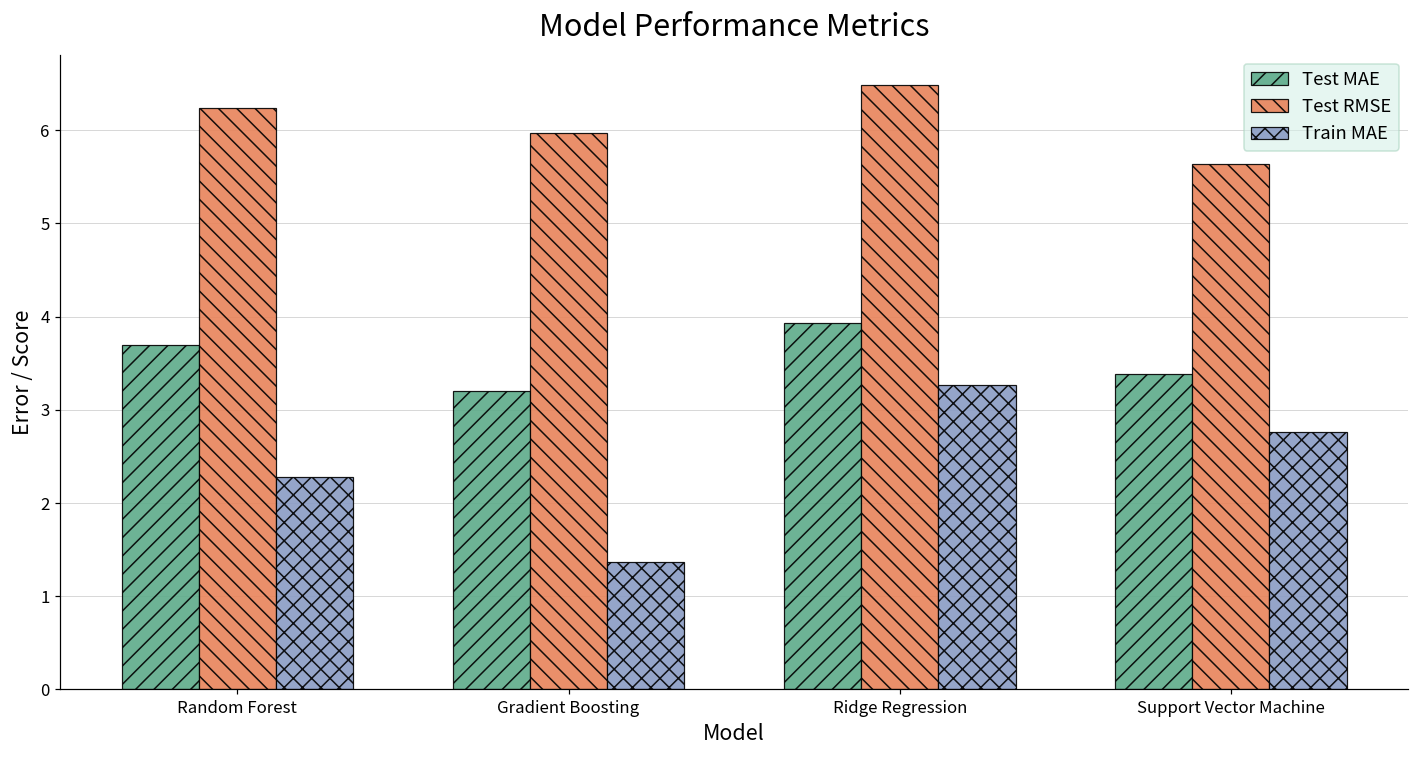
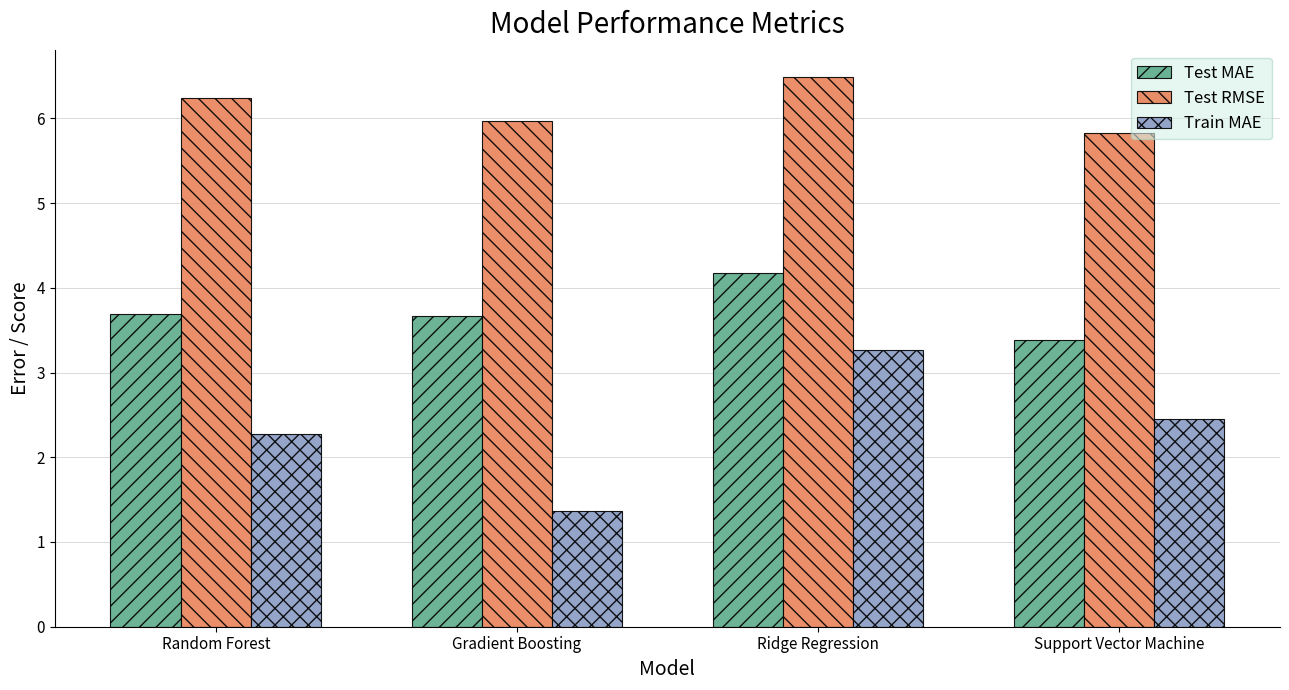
Test MAE, Gradient Boosting: 3.2 -> 3.7
Test MAE, Ridge Regression: 3.9 -> 4.2
Test RMSE, Support Vector Machine: 5.6 -> 5.8
Train MAE, Support Vector Machine: 2.8 -> 2.4
